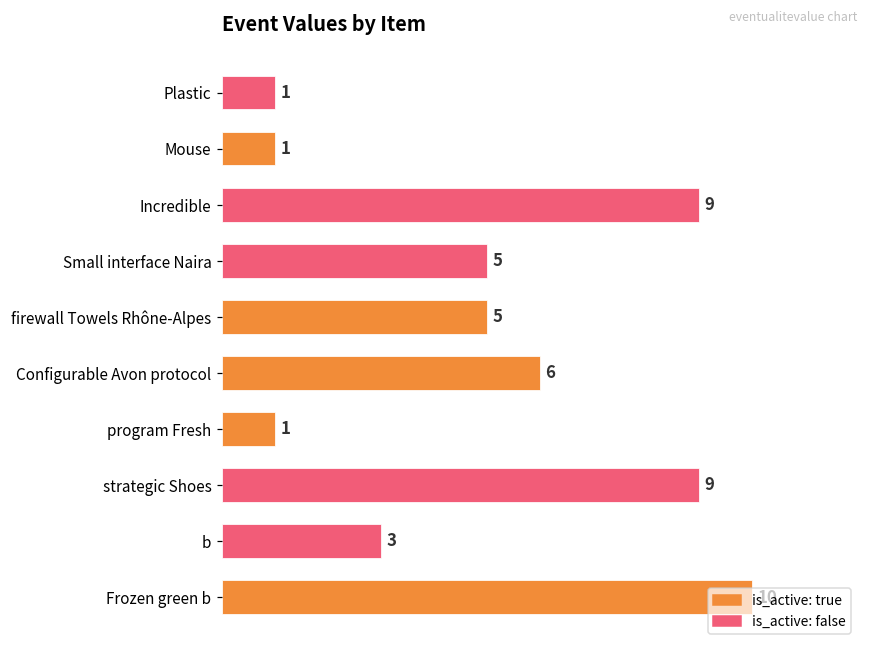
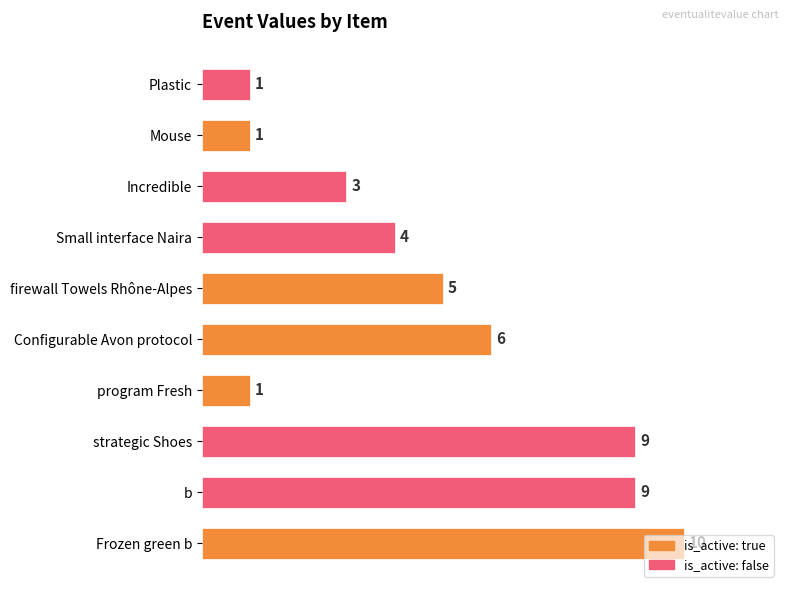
Incredible: 9 -> 3
Small interface Naira: 5 -> 4
b: 3 -> 9
